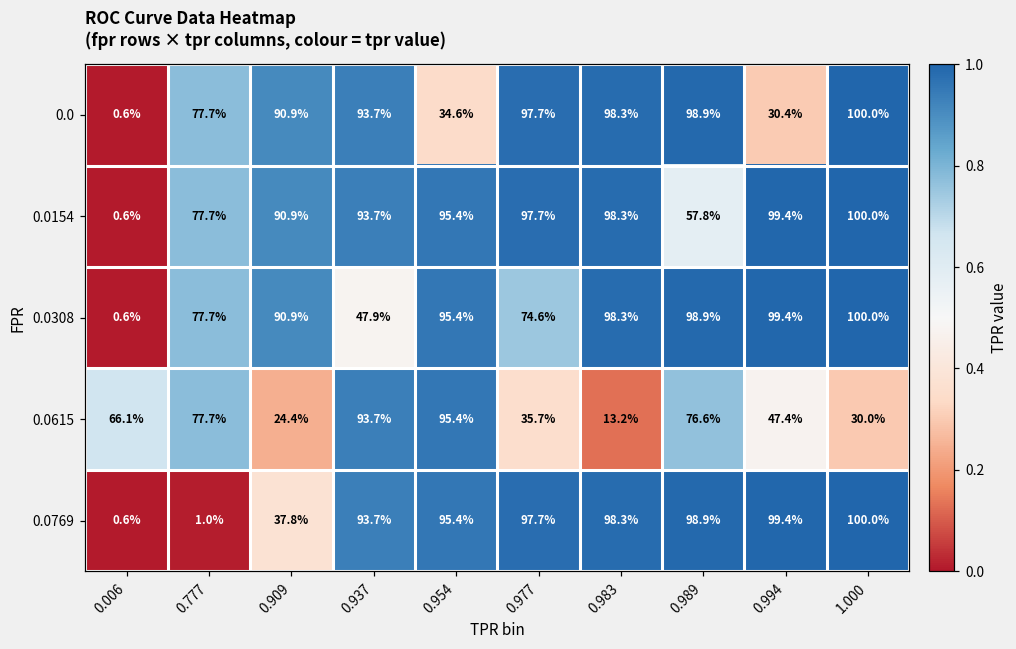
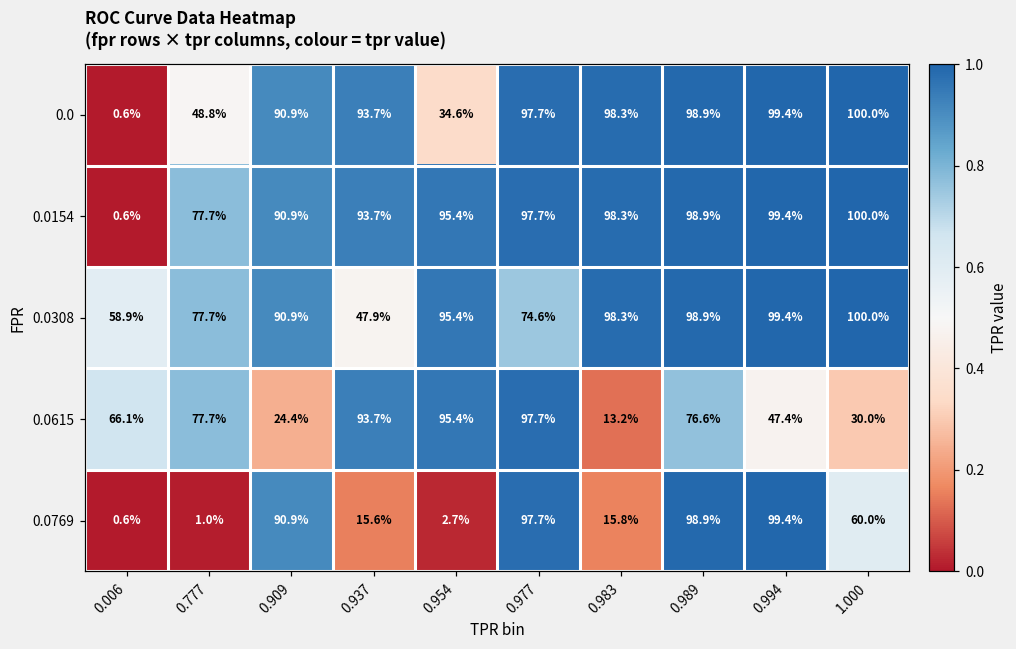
0.0, 0.777: 77.7% -> 48.8%
0.0, 0.994: 30.4% -> 99.4%
0.0154, 0.989: 57.8% -> 98.9%
0.0308, 0.006: 0.6% -> 58.9%
0.0615, 0.977: 35.7% -> 97.7%
0.0769, 0.909: 37.8% -> 90.9%
0.0769, 0.937: 93.7% -> 15.6%
0.0769, 0.954: 95.4% -> 2.7%
0.0769, 0.983: 98.3% -> 15.8%
0.0769, 1.000: 100.0% -> 60.0%
